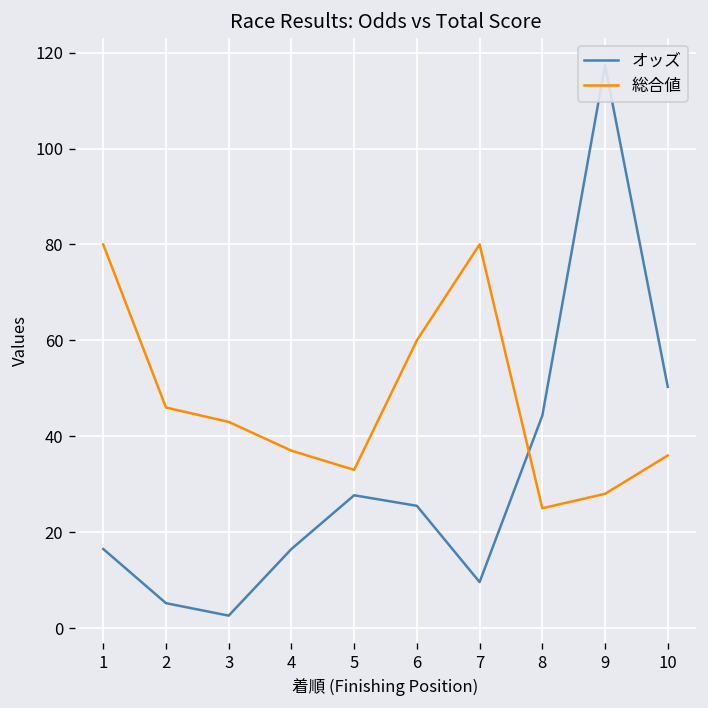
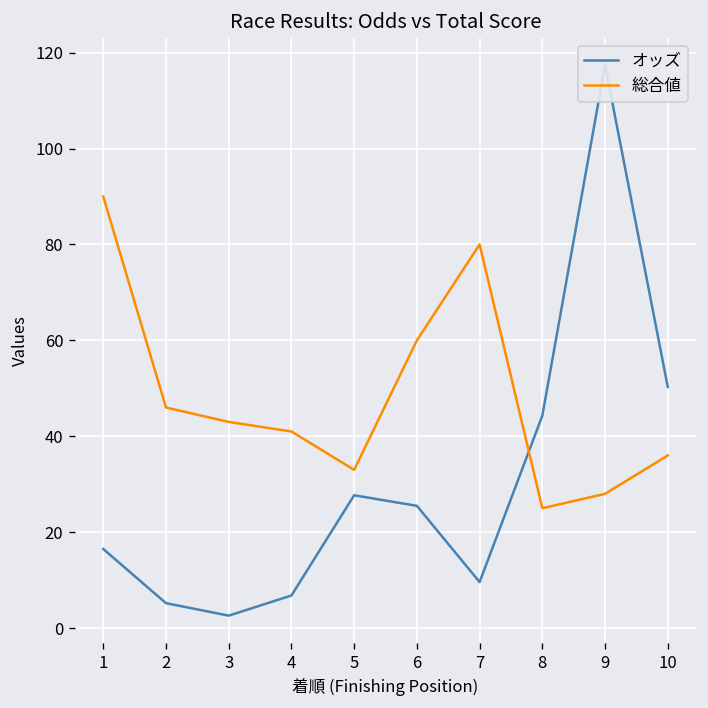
総合値, 1: 80 -> 90
オッズ, 4: 17 -> 7
総合値, 4: 37 -> 41
